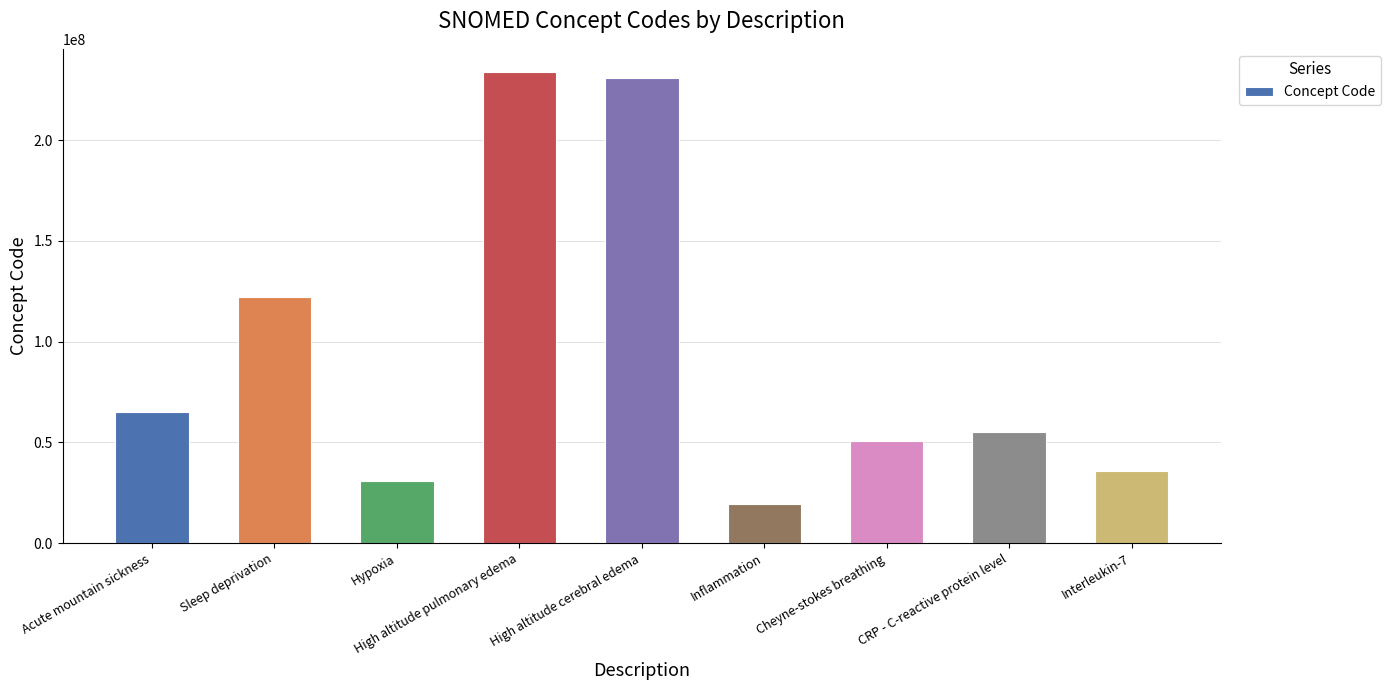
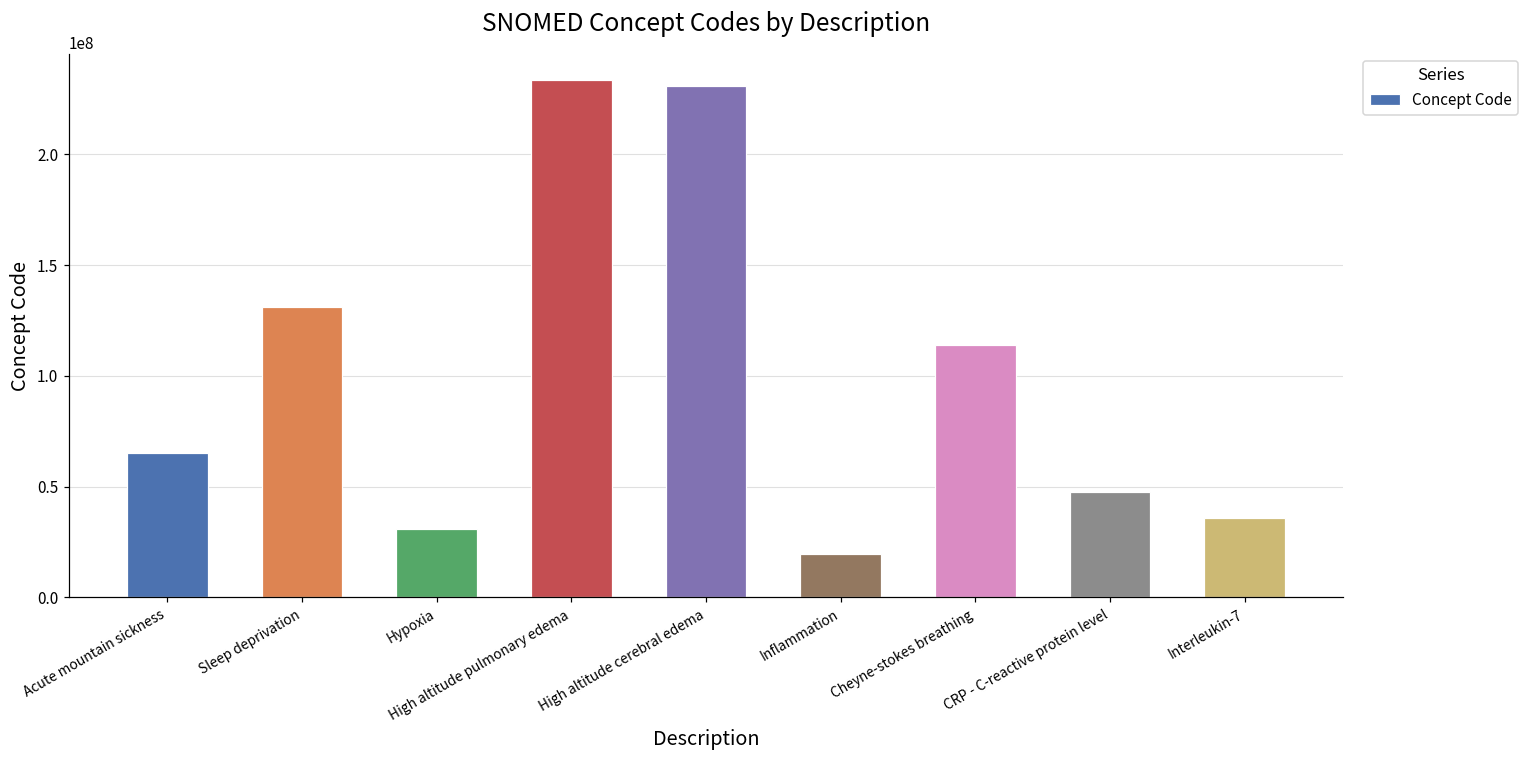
Sleep deprivation: 122000000 -> 131000000
Cheyne-stokes breathing: 51000000 -> 114000000
CRP - C-reactive protein level: 55000000 -> 48000000
